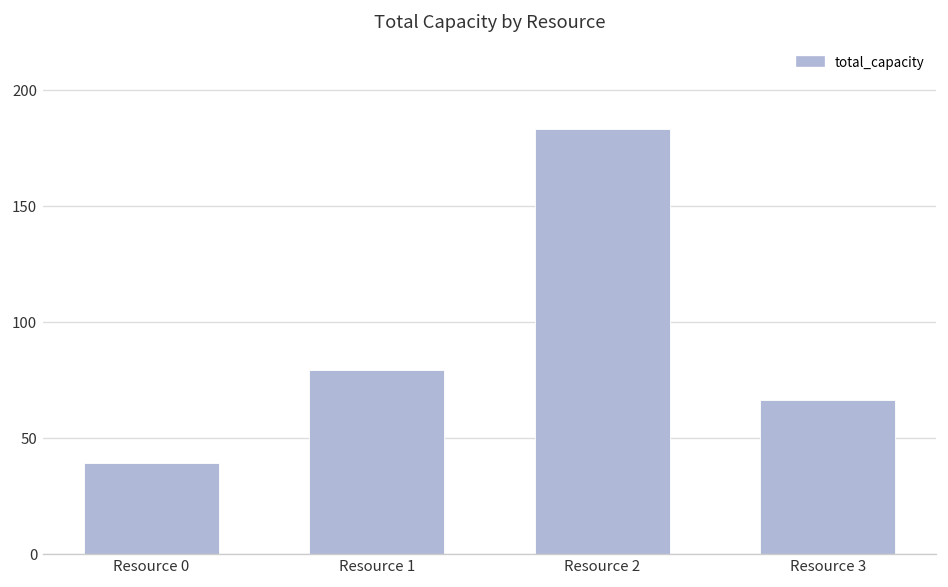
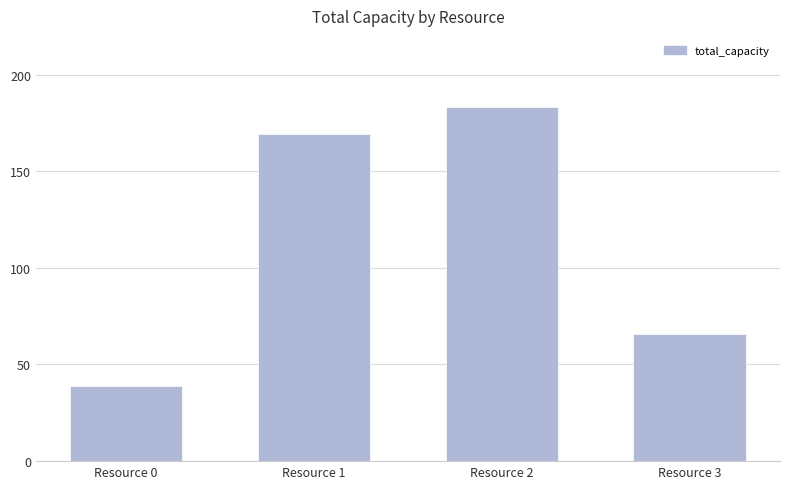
Resource 1: 79 -> 169
